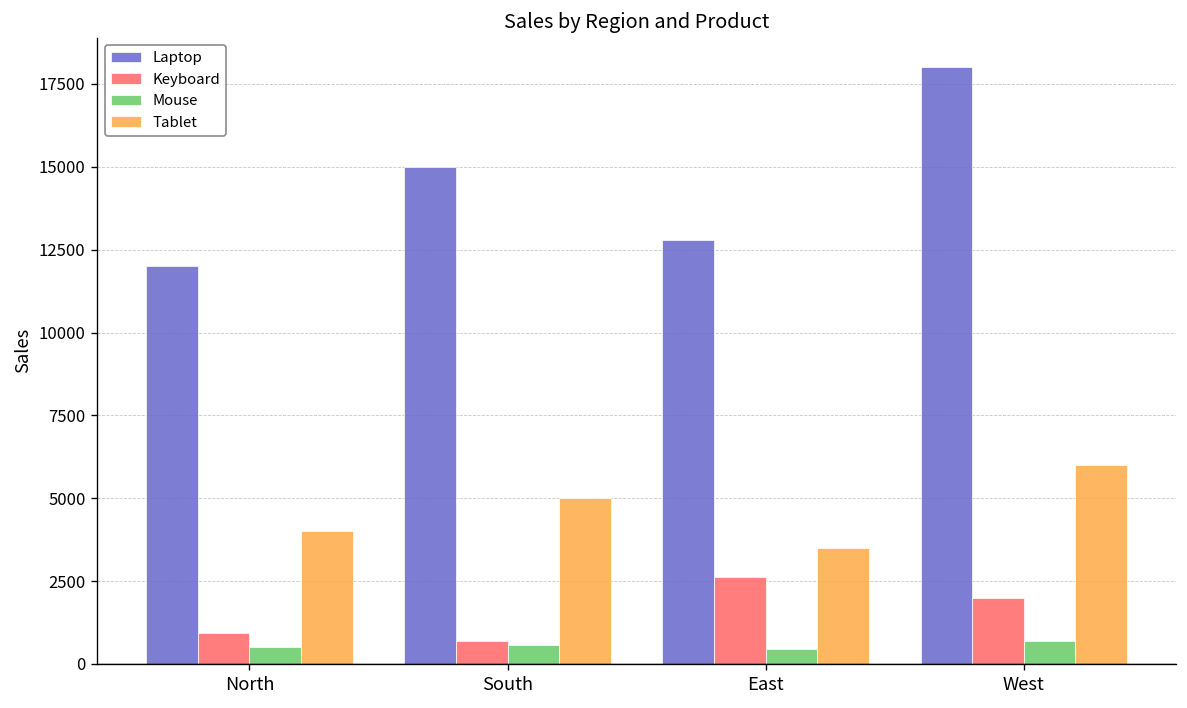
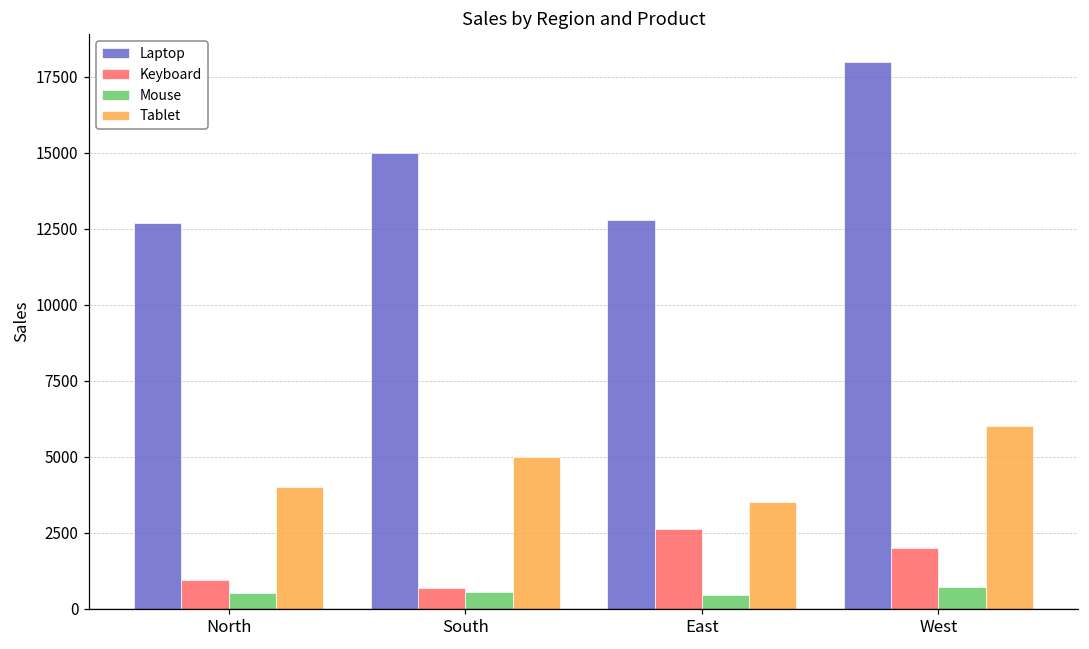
Laptop, North: 12000 -> 12700
